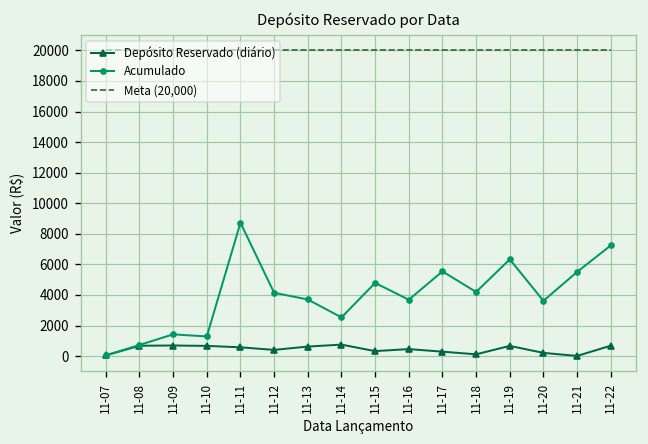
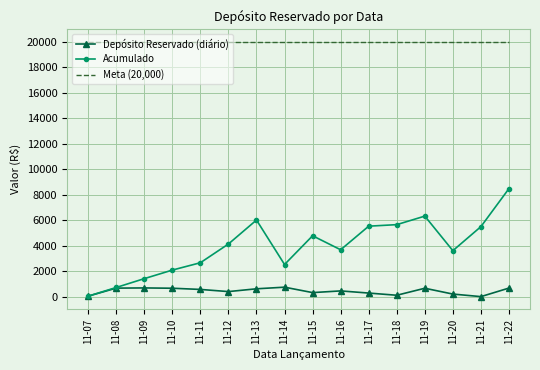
Acumulado, 11-10: 1300 -> 2100
Acumulado, 11-11: 8700 -> 2700
Acumulado, 11-13: 3700 -> 6000
Acumulado, 11-18: 4200 -> 5700
Acumulado, 11-22: 7200 -> 8500
